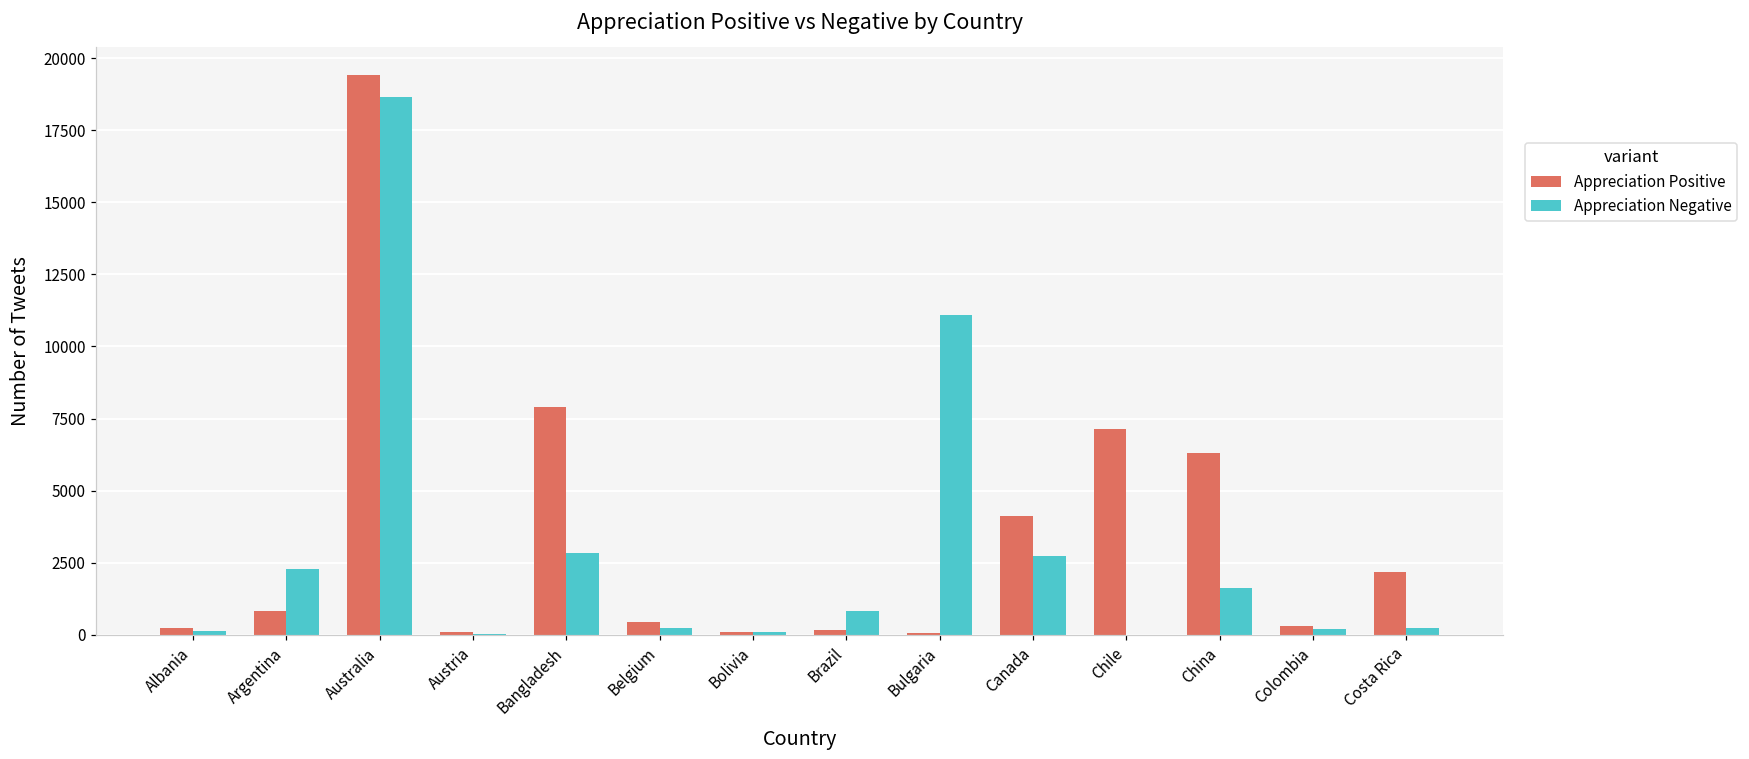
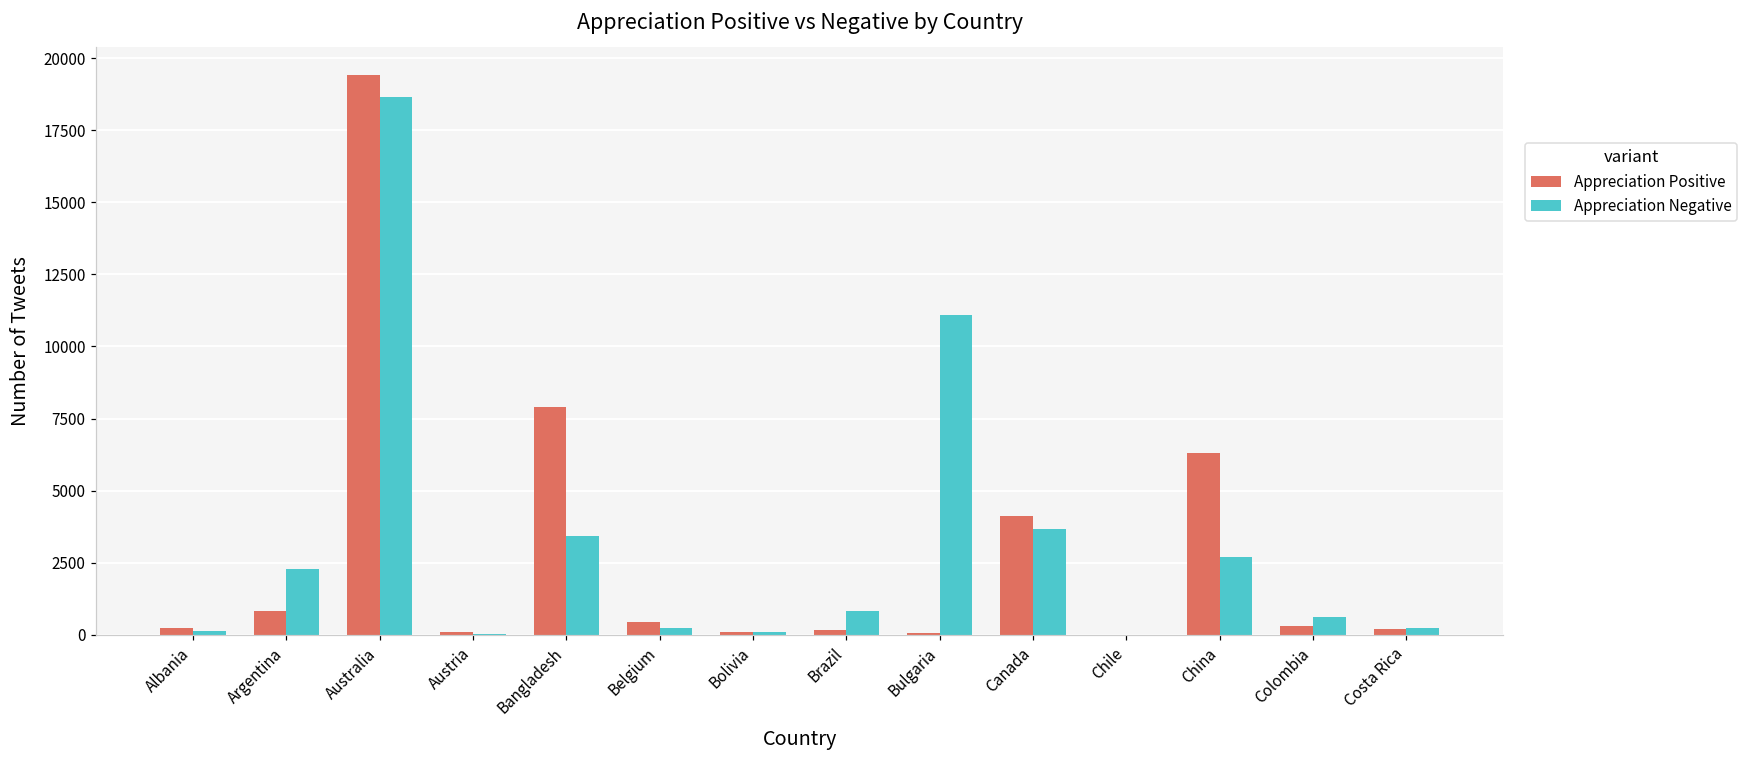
Appreciation Negative, Bangladesh: 2800 -> 3400
Appreciation Negative, Canada: 2800 -> 3700
Appreciation Positive, Chile: 7100 -> 0
Appreciation Negative, China: 1600 -> 2700
Appreciation Negative, Colombia: 200 -> 600
Appreciation Positive, Costa Rica: 2200 -> 200
